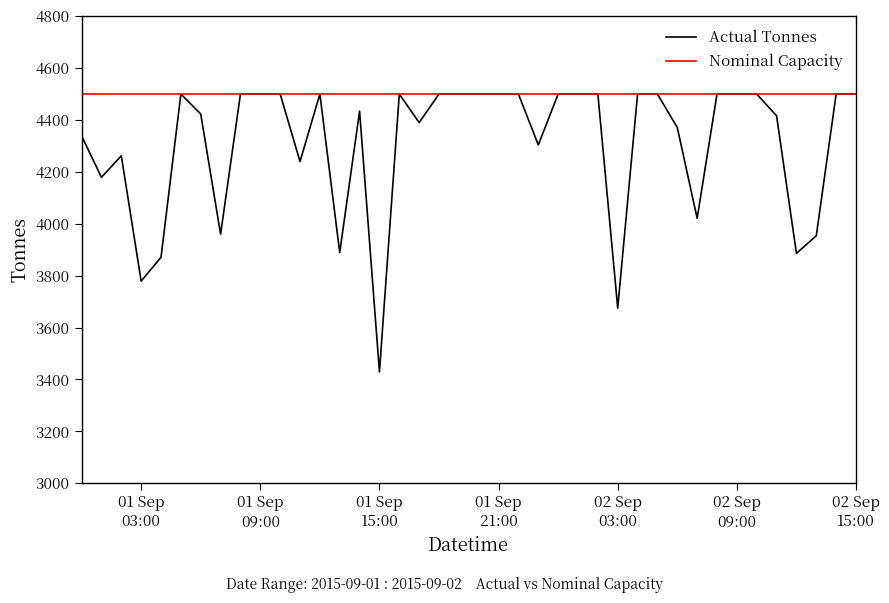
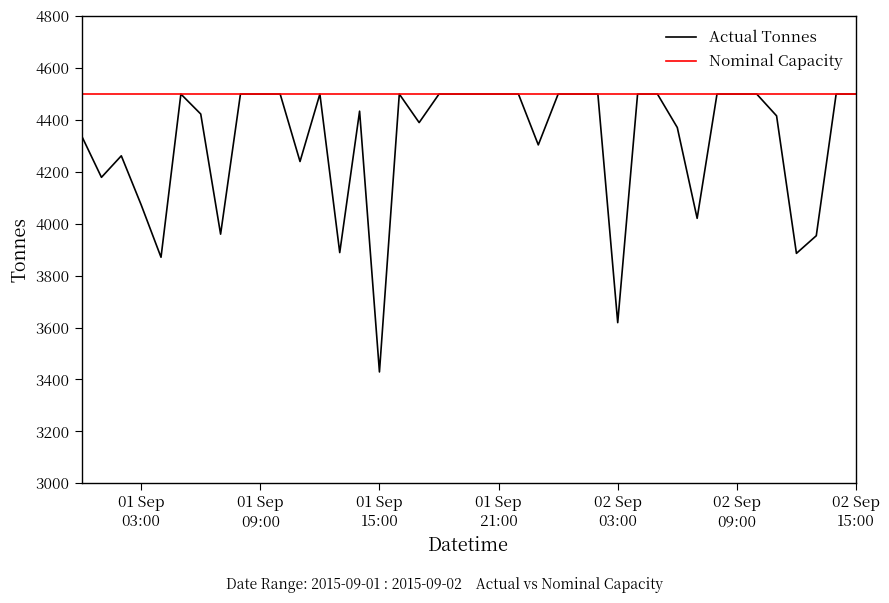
Actual Tonnes, 01 Sep 03:00: 3780 -> 4070
Actual Tonnes, 02 Sep 03:00: 3680 -> 3620
